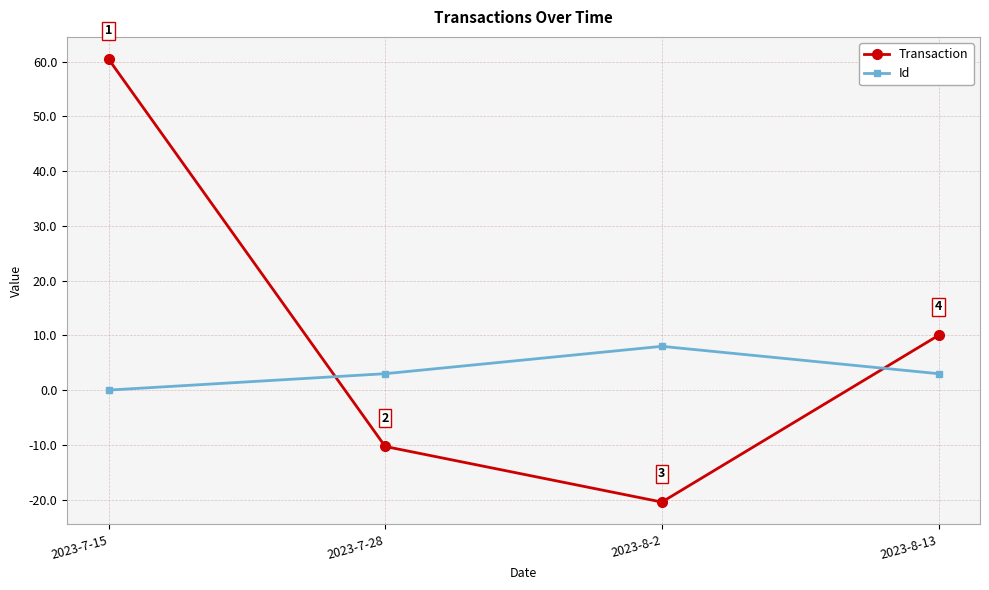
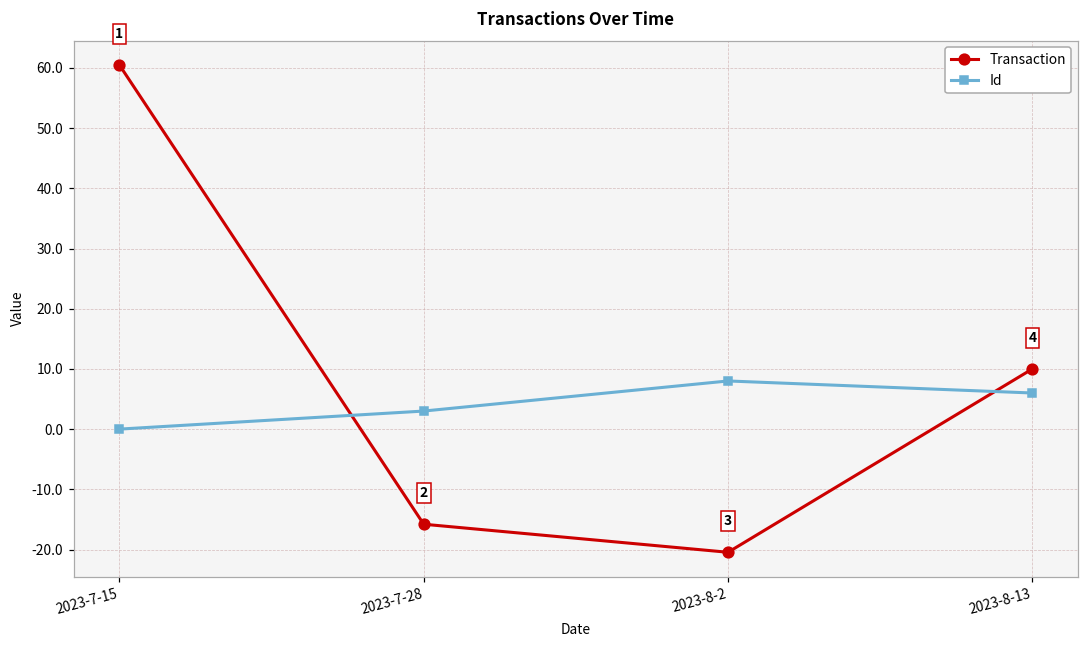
Transaction, 2023-7-28: -10 -> -16
Id, 2023-8-13: 3 -> 6
